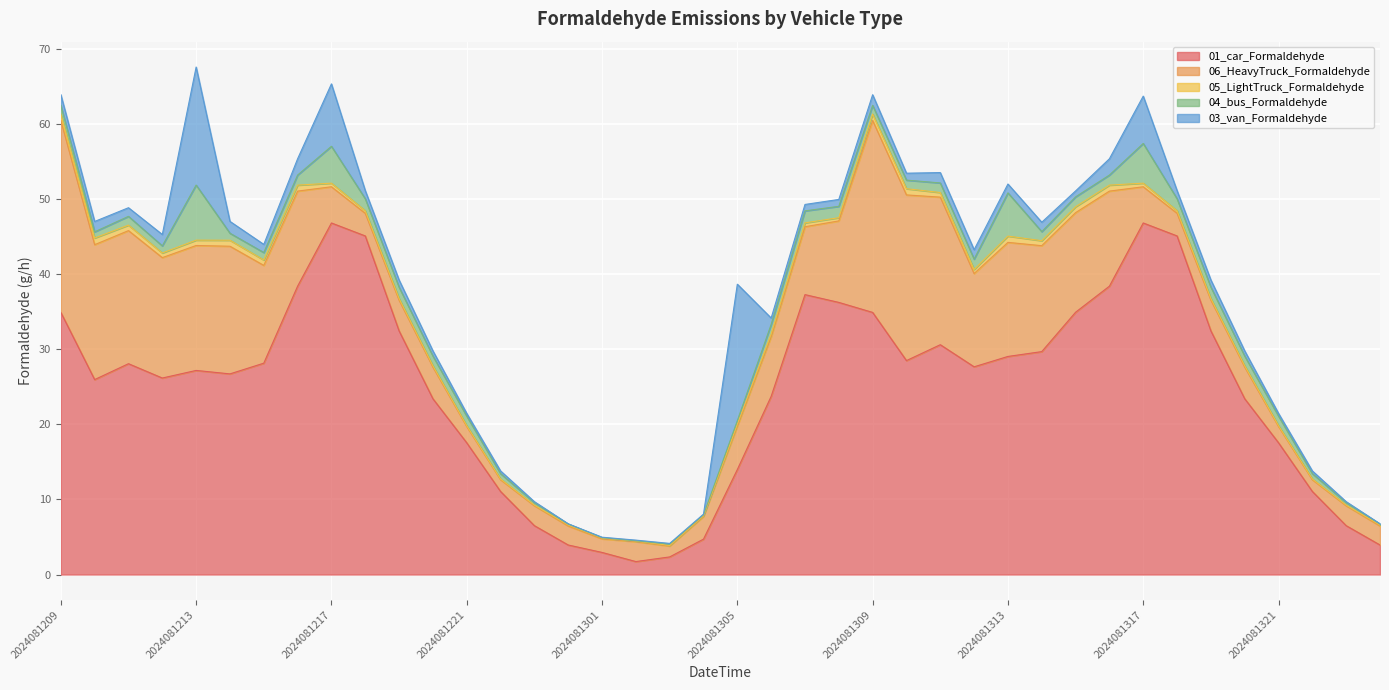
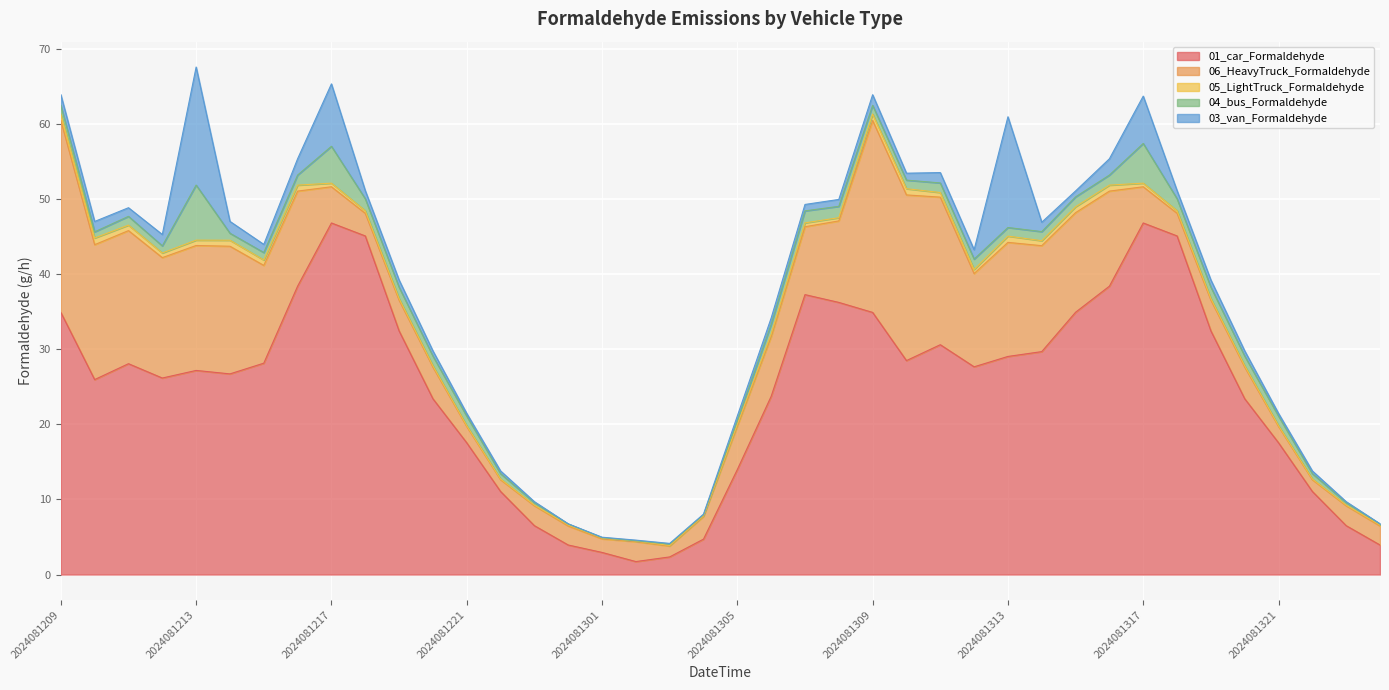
03_van_Formaldehyde, 2024081305: 18 -> 1
04_bus_Formaldehyde, 2024081313: 6 -> 1
03_van_Formaldehyde, 2024081313: 1 -> 15
